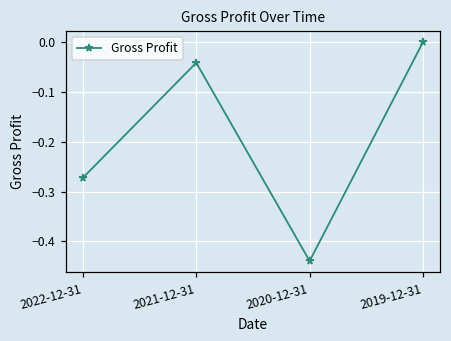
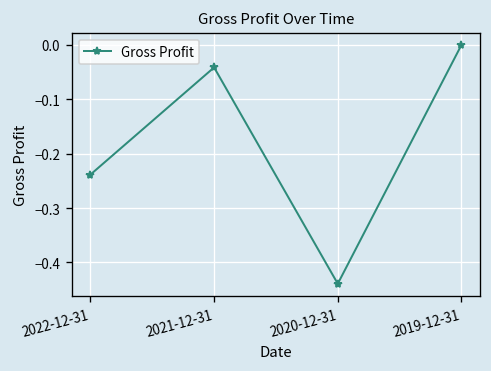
2022-12-31: -0.27 -> -0.24
